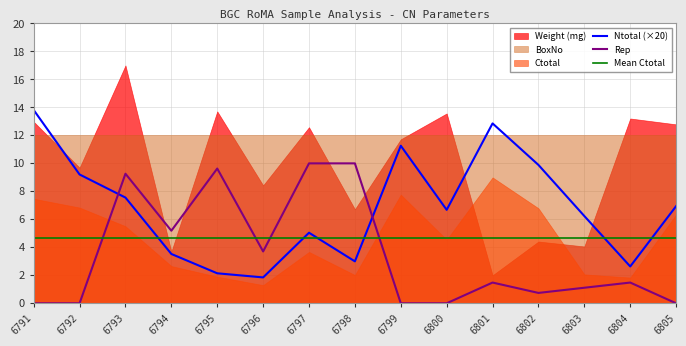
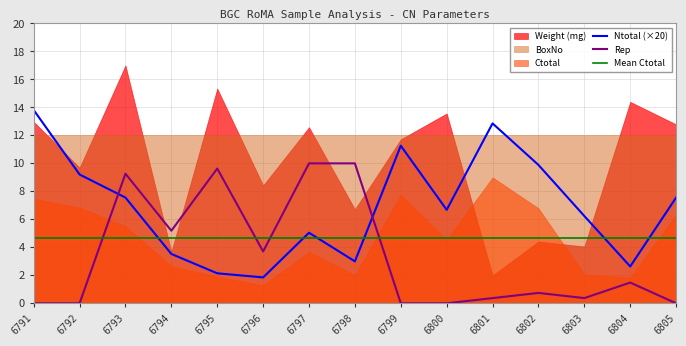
Weight (mg), 6795: 13.7 -> 15.3
Rep, 6801: 1.5 -> 0.4
Rep, 6803: 1.1 -> 0.4
Weight (mg), 6804: 13.2 -> 14.4
Ntotal (×20), 6805: 6.9 -> 7.6
